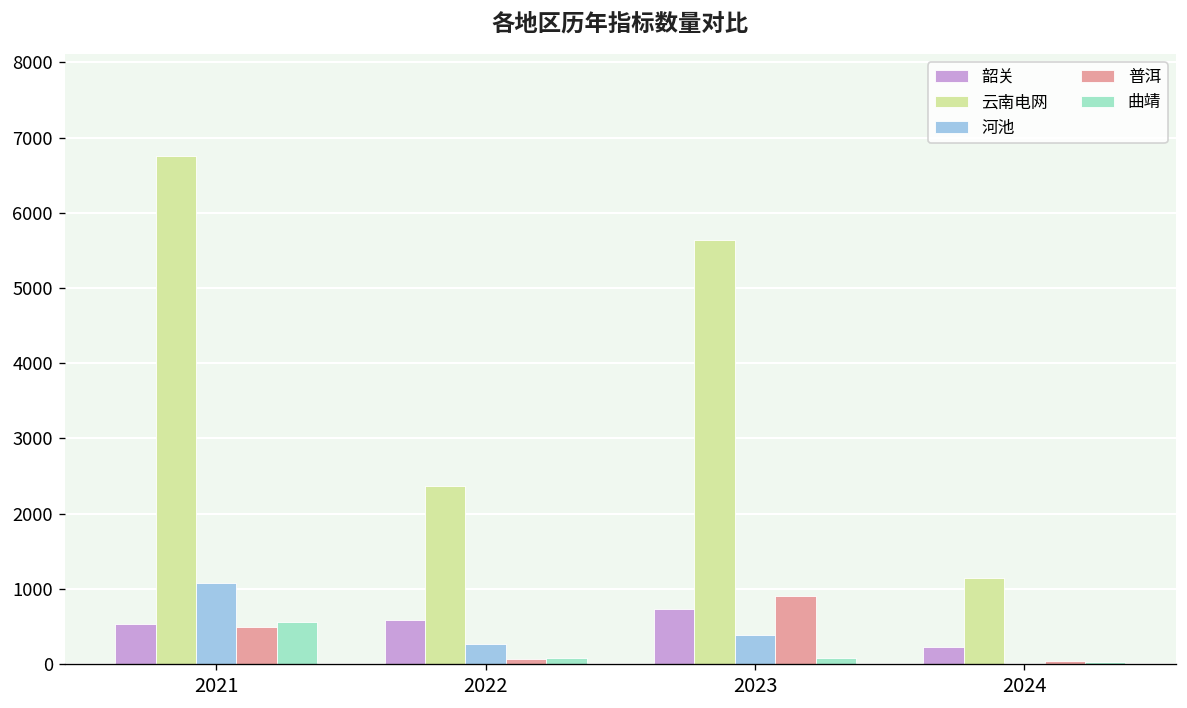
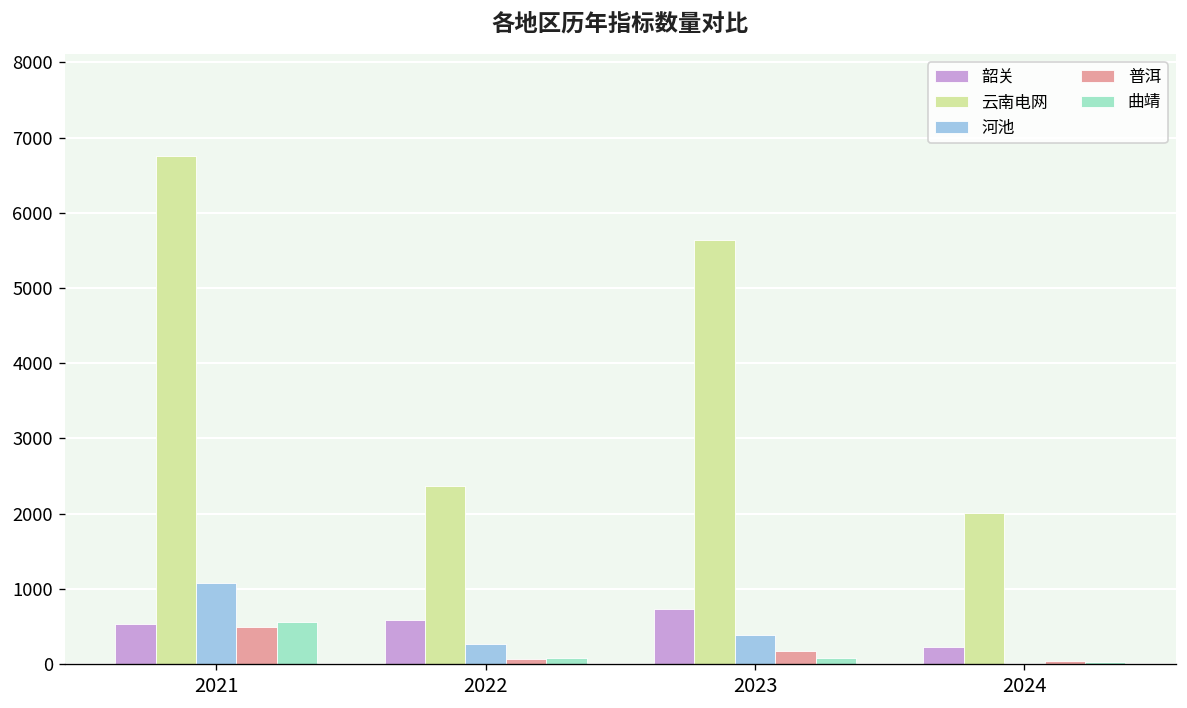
普洱, 2023: 900 -> 200
云南电网, 2024: 1100 -> 2000
